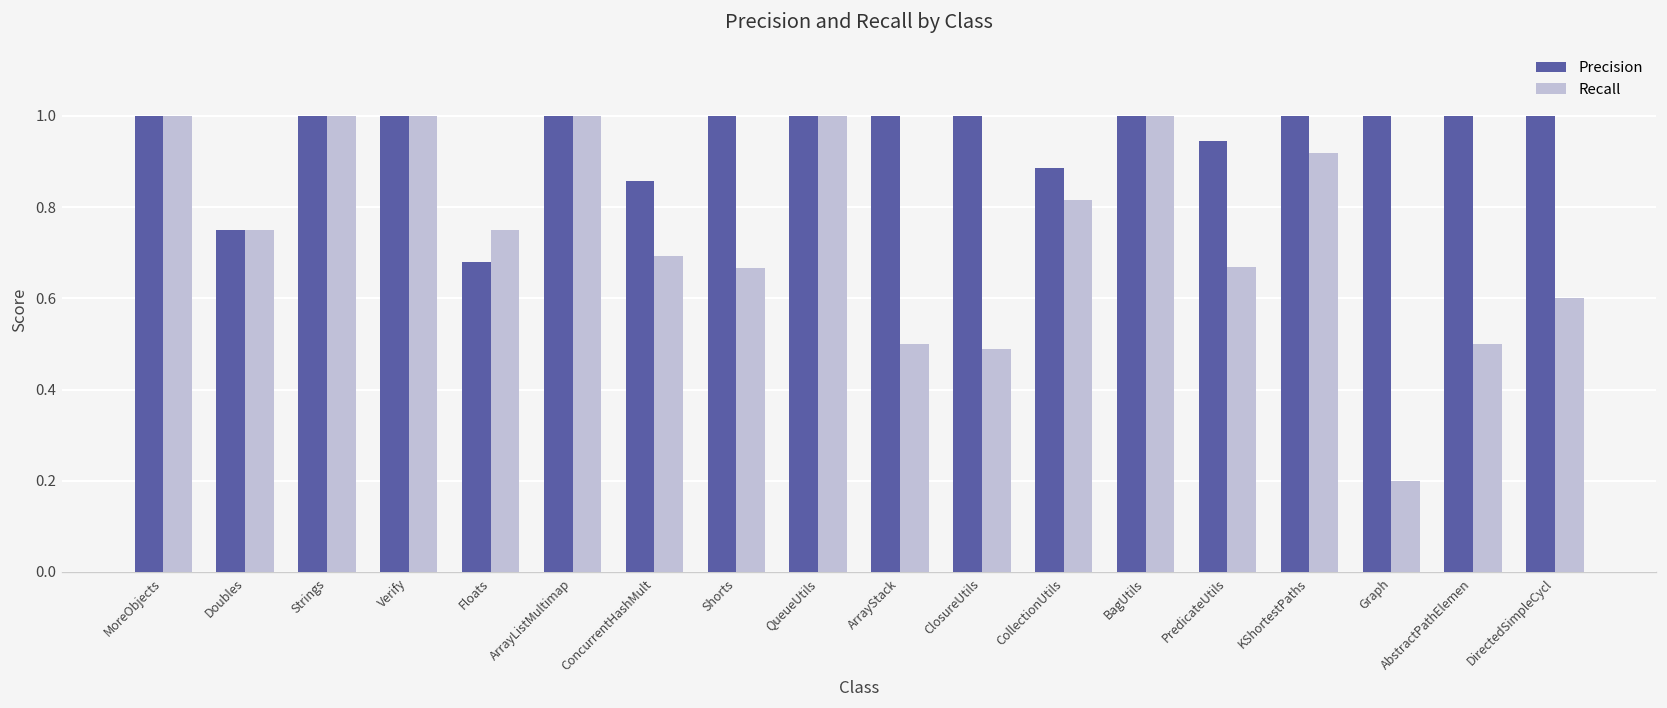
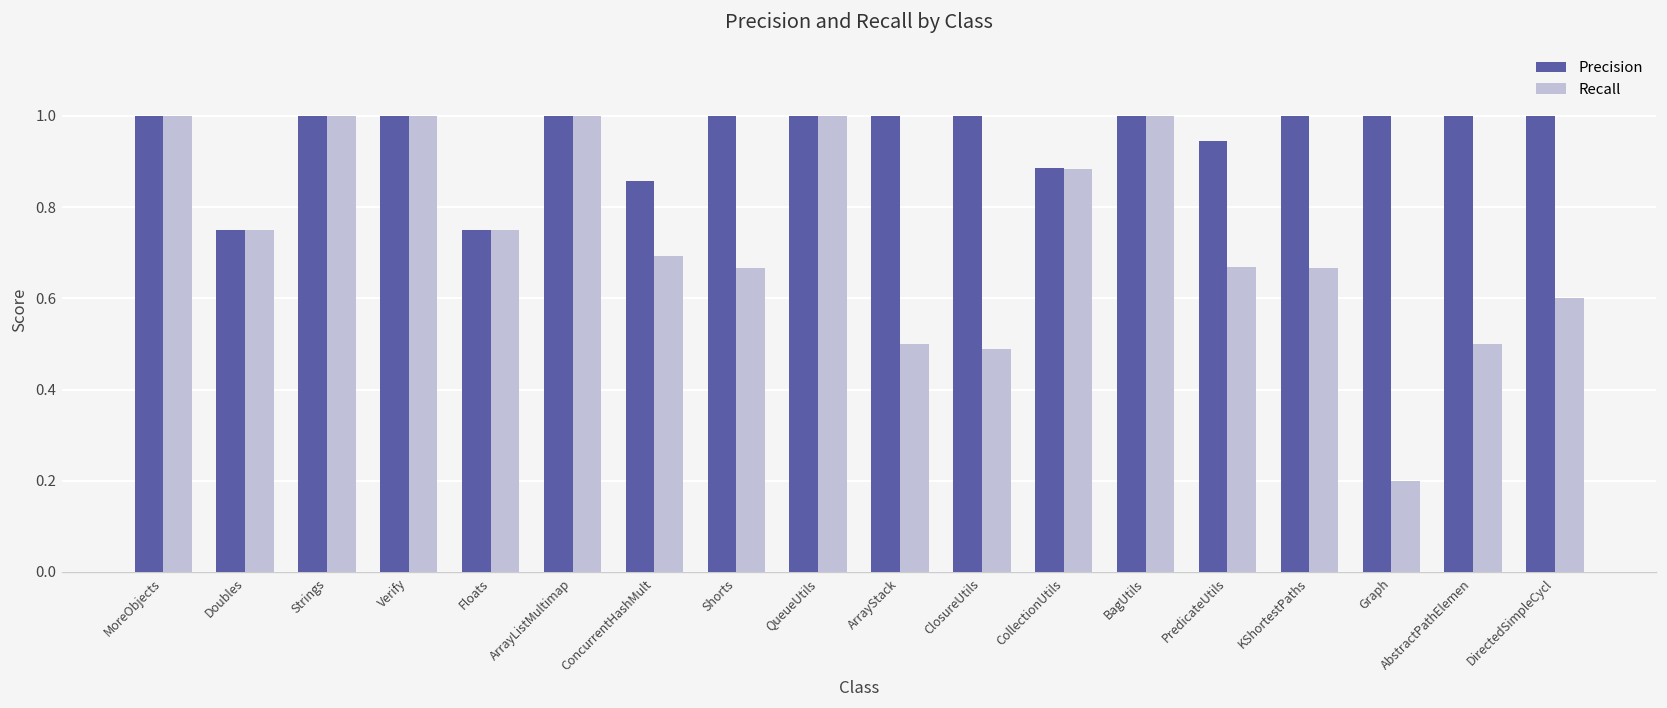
Precision, Floats: 0.68 -> 0.75
Recall, CollectionUtils: 0.82 -> 0.88
Recall, KShortestPaths: 0.92 -> 0.67
